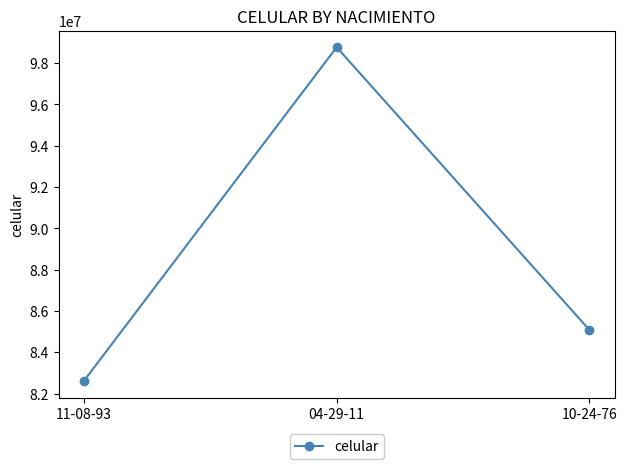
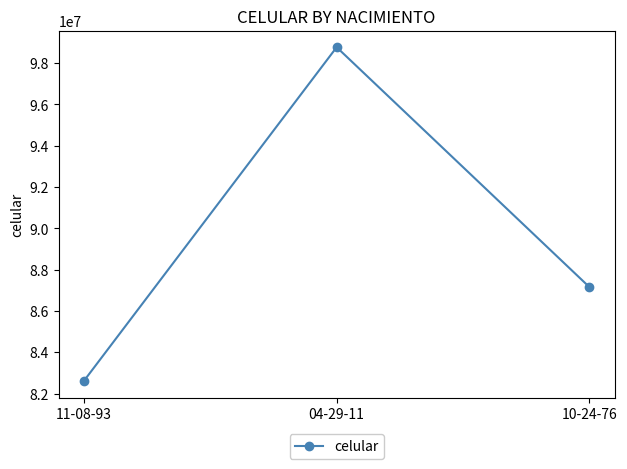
10-24-76: 85100000 -> 87200000
